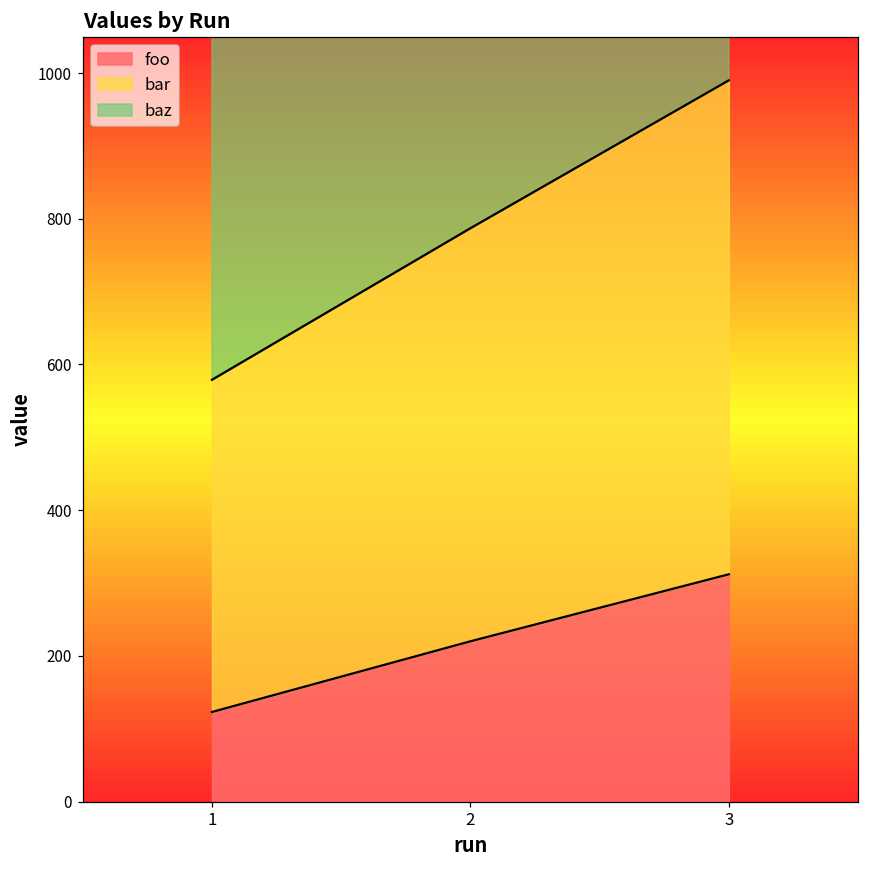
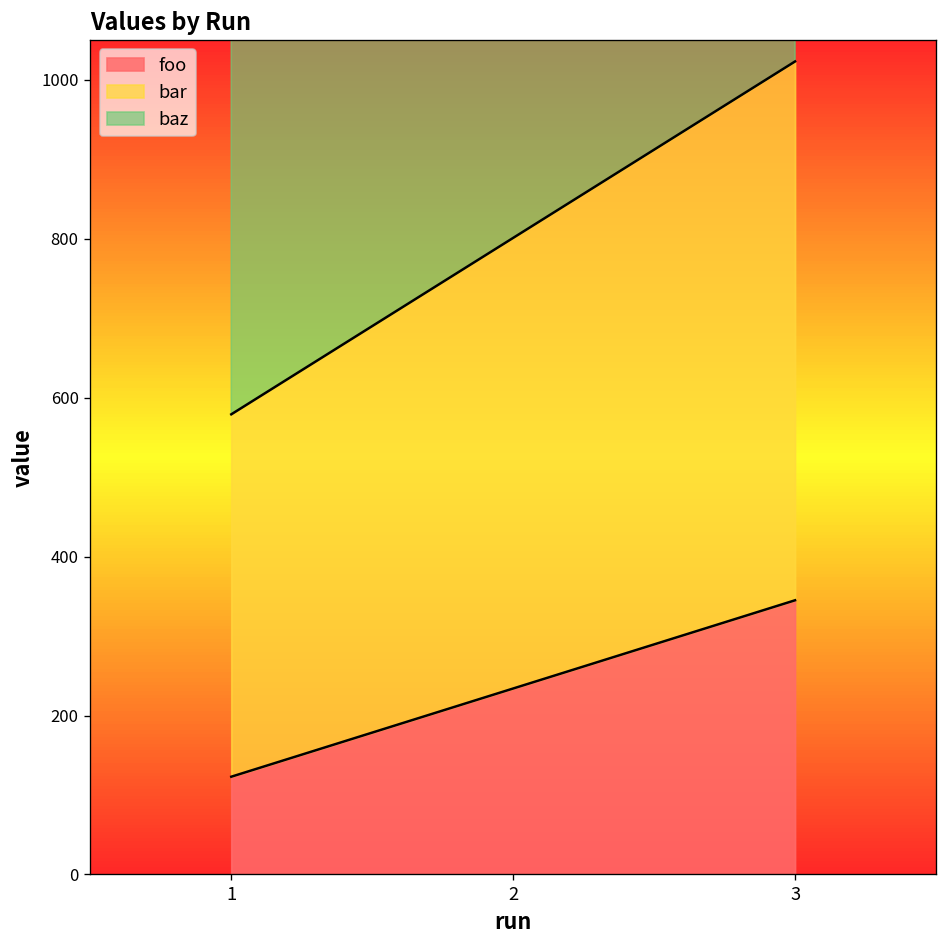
foo, 2: 220 -> 230
foo, 3: 310 -> 350
